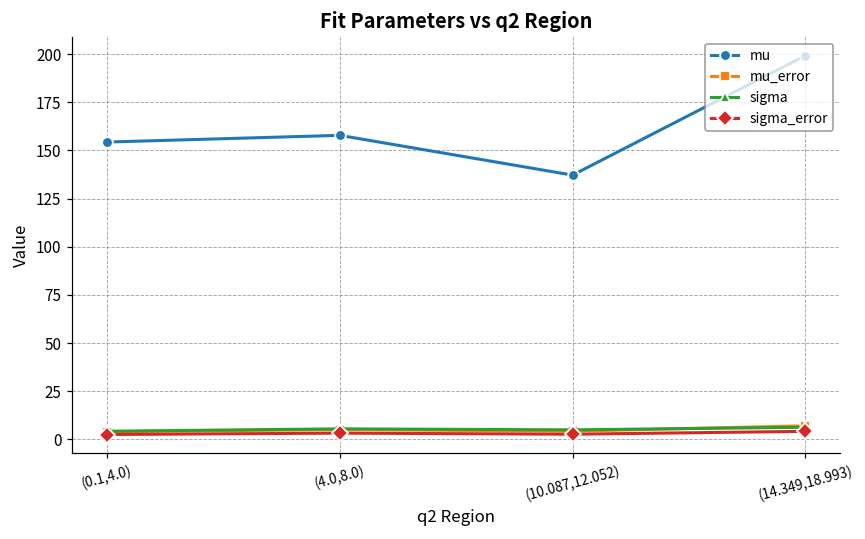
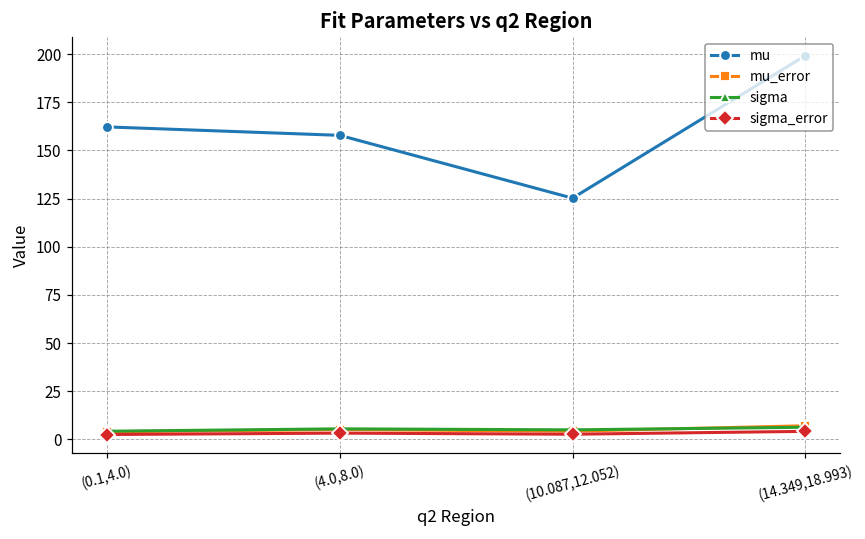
mu, (0.1,4.0): 154 -> 162
mu, (10.087,12.052): 137 -> 125
